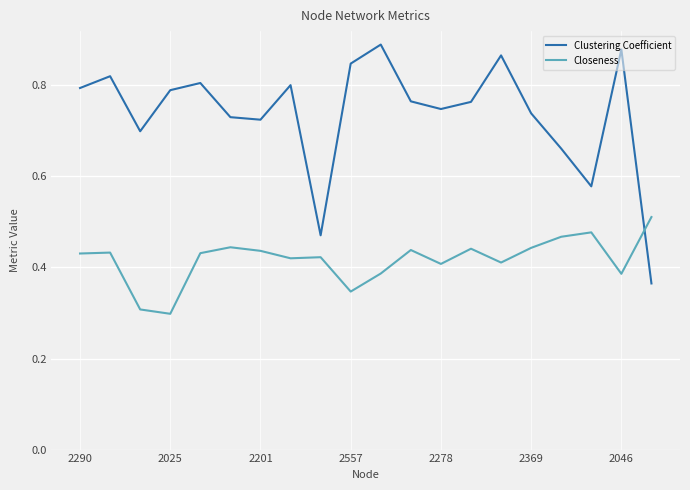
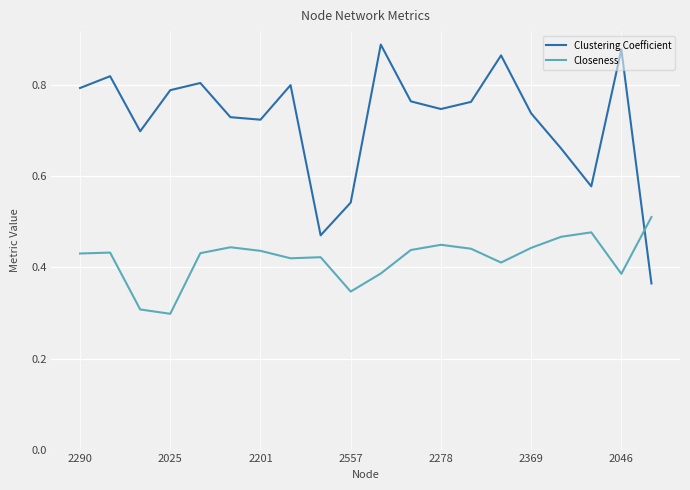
Clustering Coefficient, 2557: 0.85 -> 0.54
Closeness, 2278: 0.41 -> 0.45
